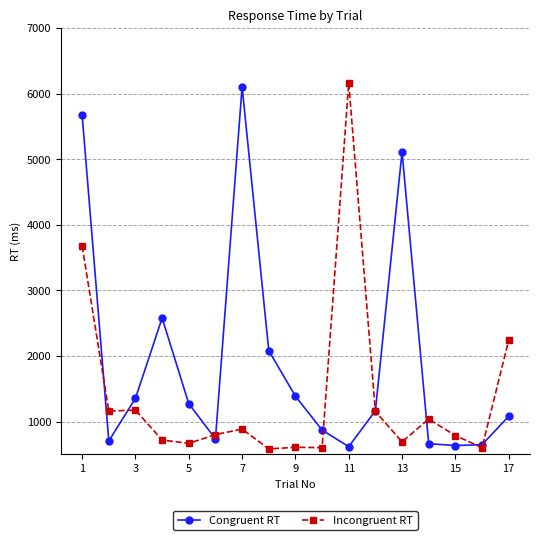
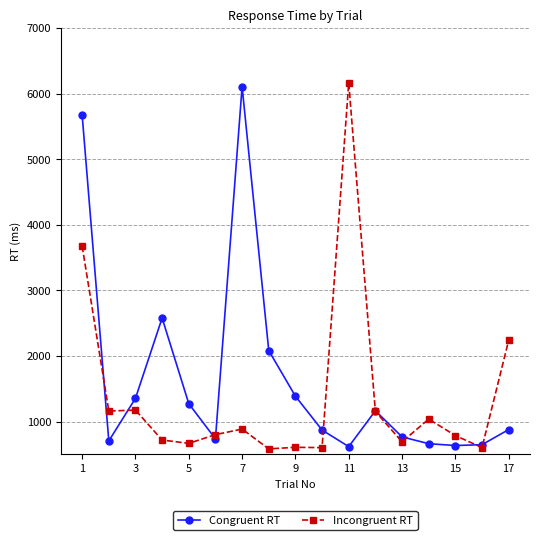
Congruent RT, 13: 5100 -> 800
Congruent RT, 17: 1100 -> 900
